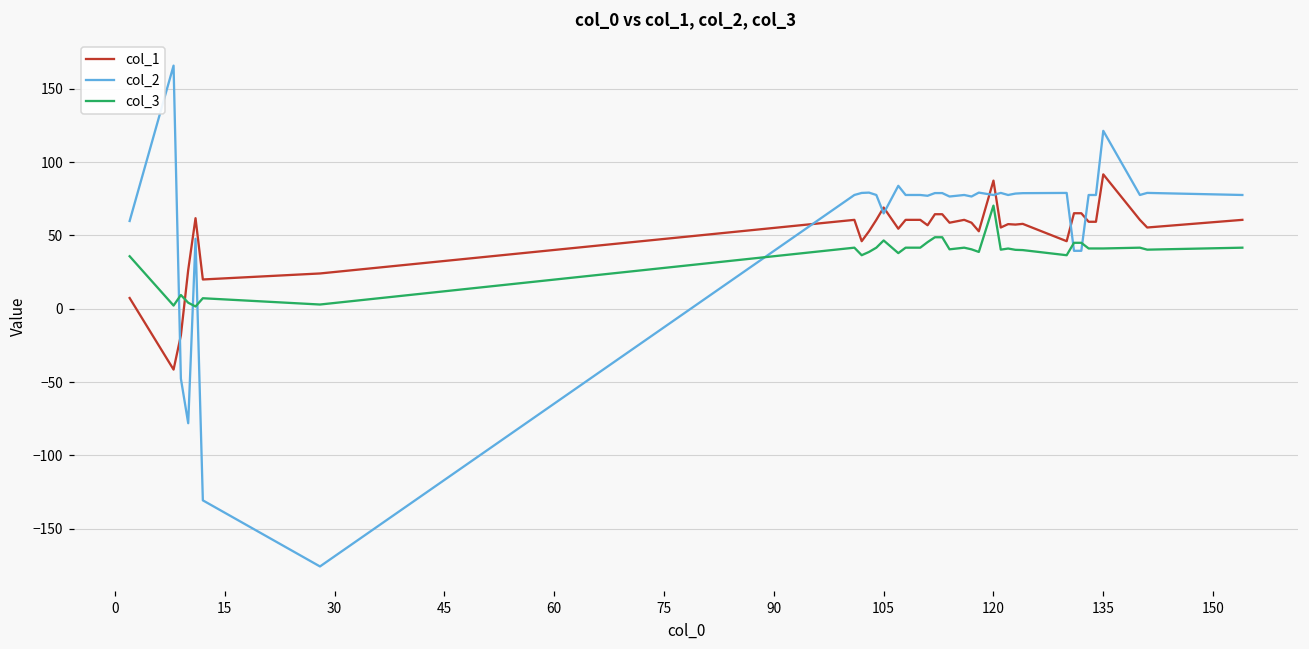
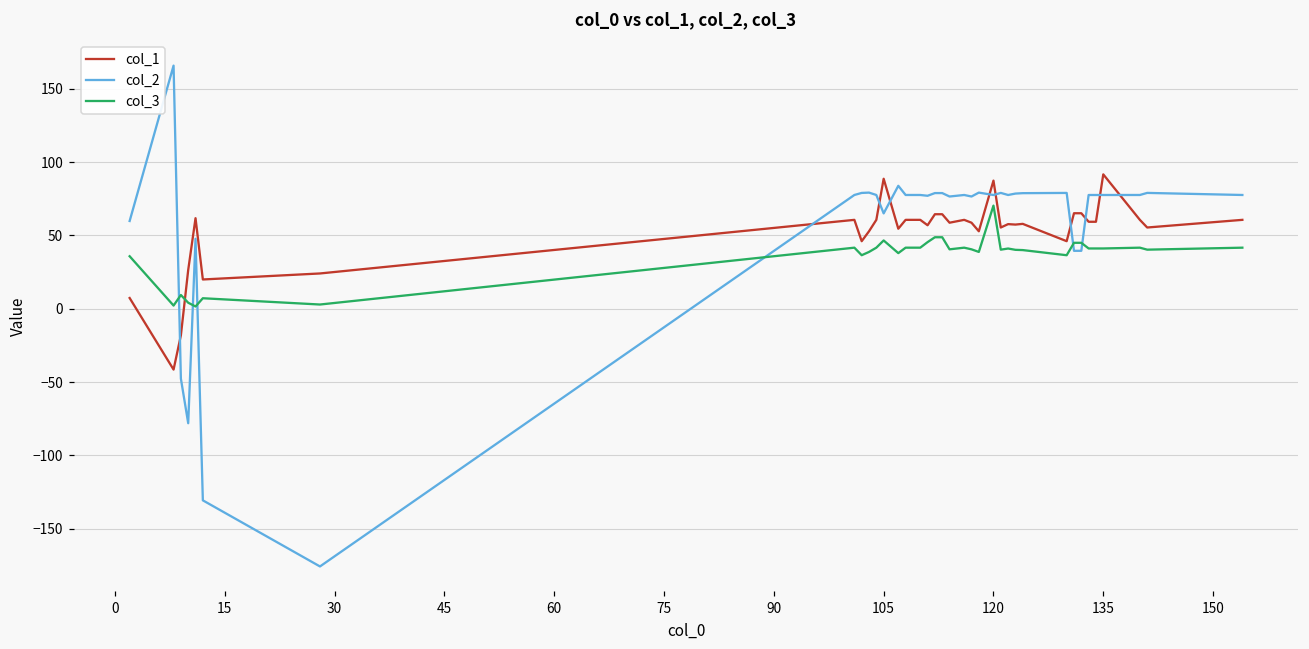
col_1, 105: 69 -> 89
col_2, 135: 121 -> 78
